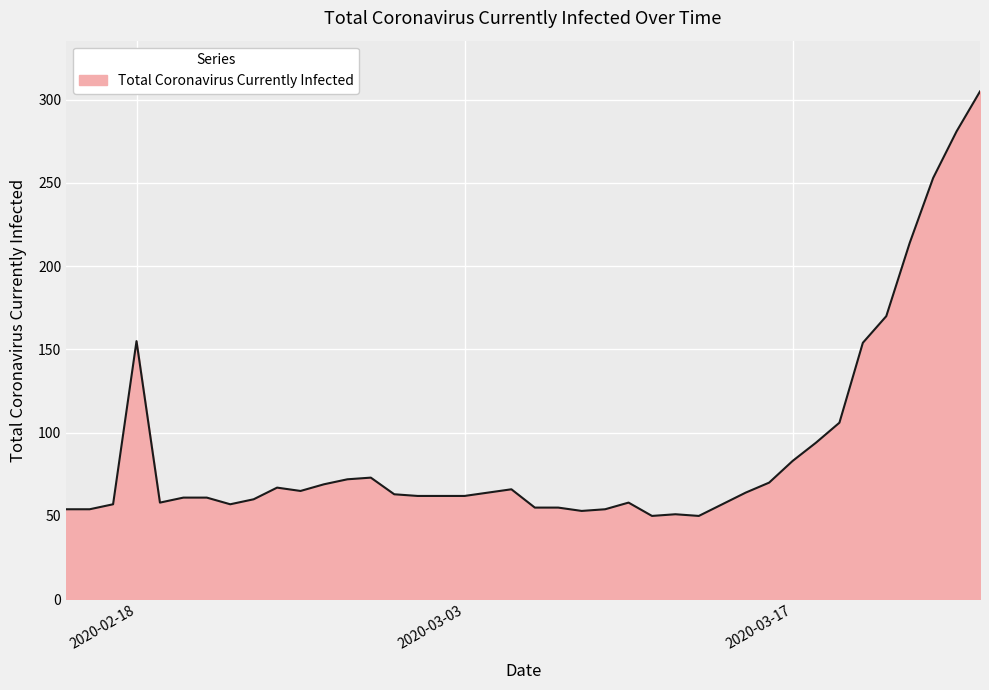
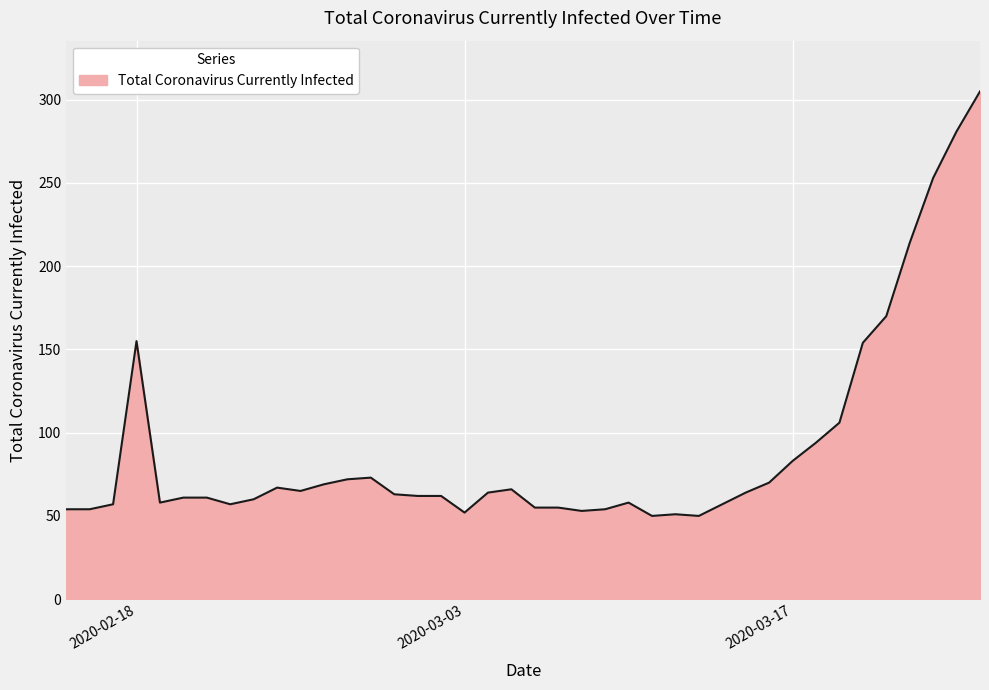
2020-03-03: 62 -> 52
